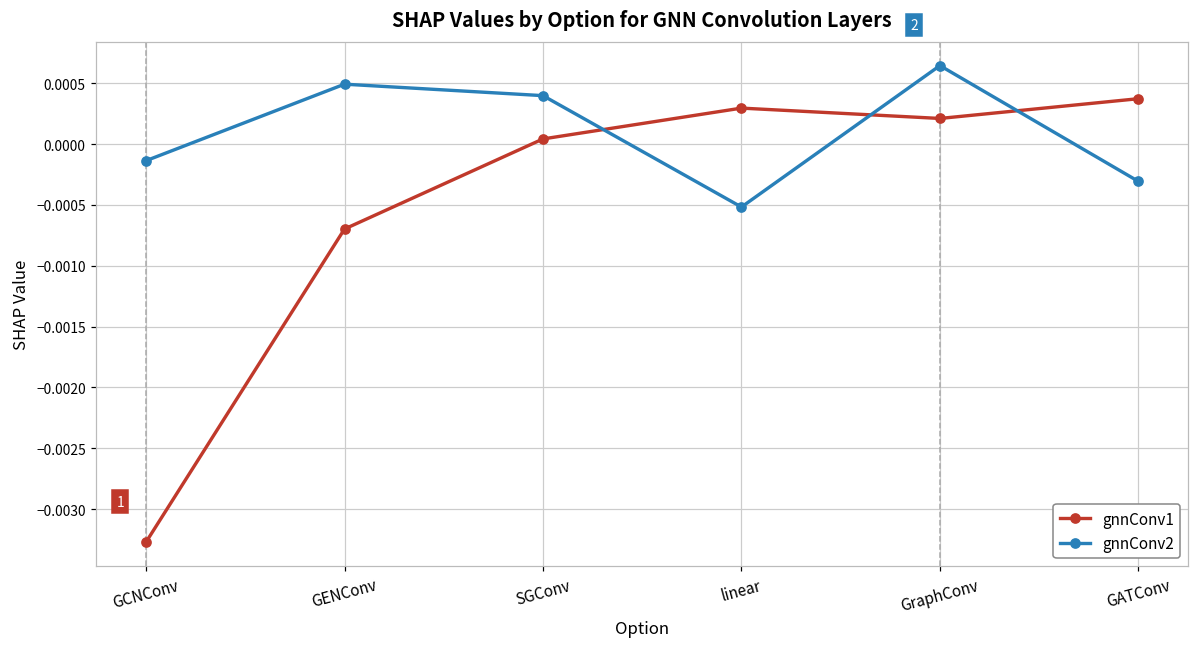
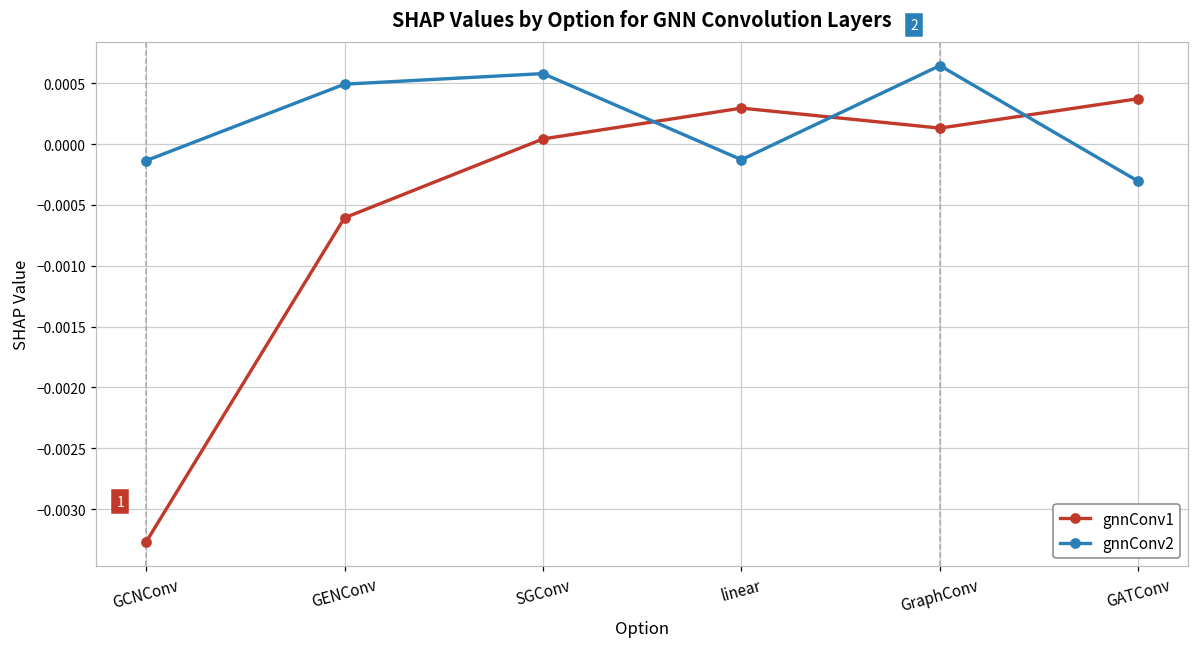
gnnConv1, GENConv: -0.00070 -> -0.00061
gnnConv2, SGConv: 0.00040 -> 0.00058
gnnConv2, linear: -0.00052 -> -0.00013
gnnConv1, GraphConv: 0.00021 -> 0.00013
